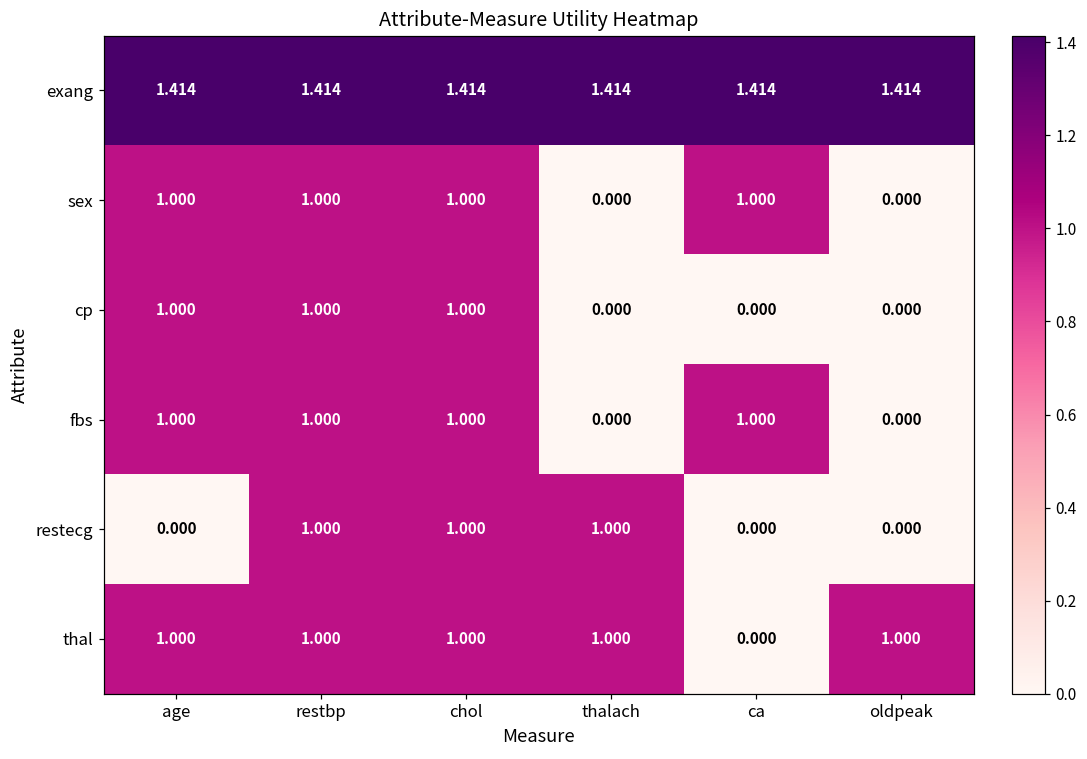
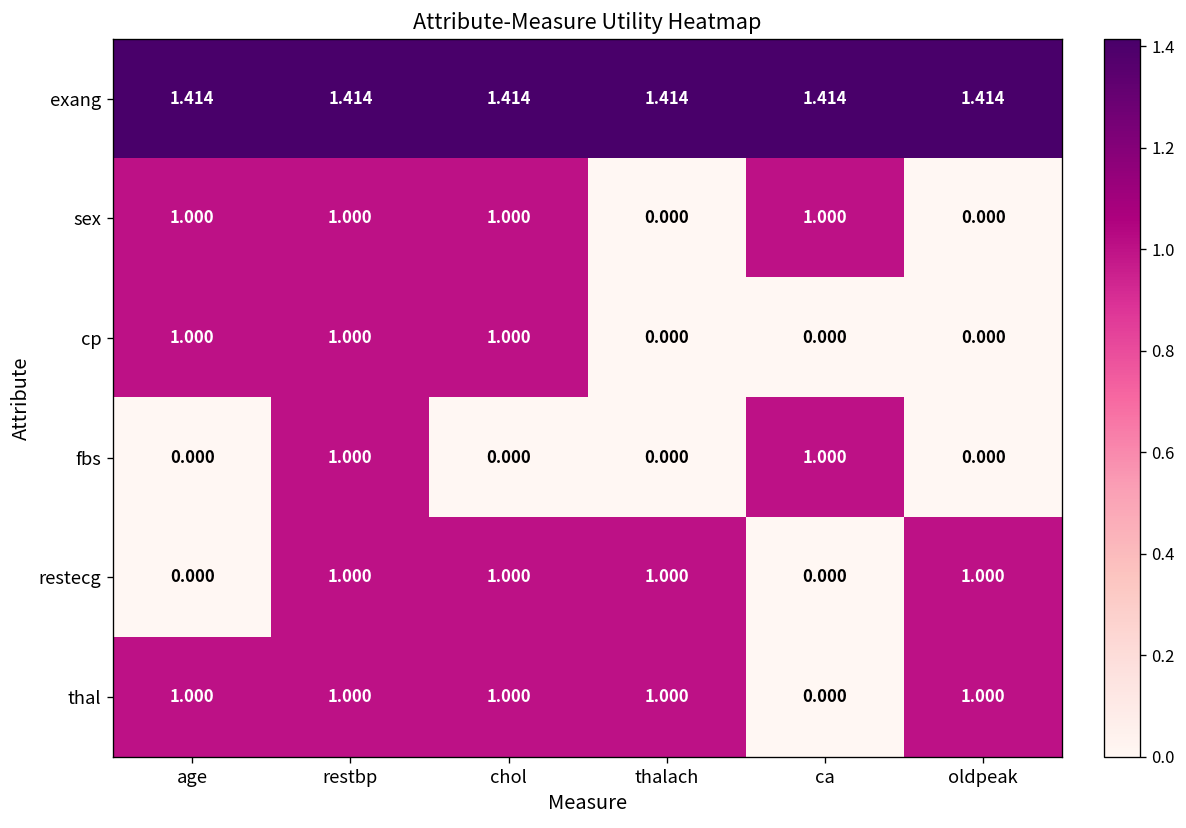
fbs, age: 1.000 -> 0.000
fbs, chol: 1.000 -> 0.000
restecg, oldpeak: 0.000 -> 1.000
